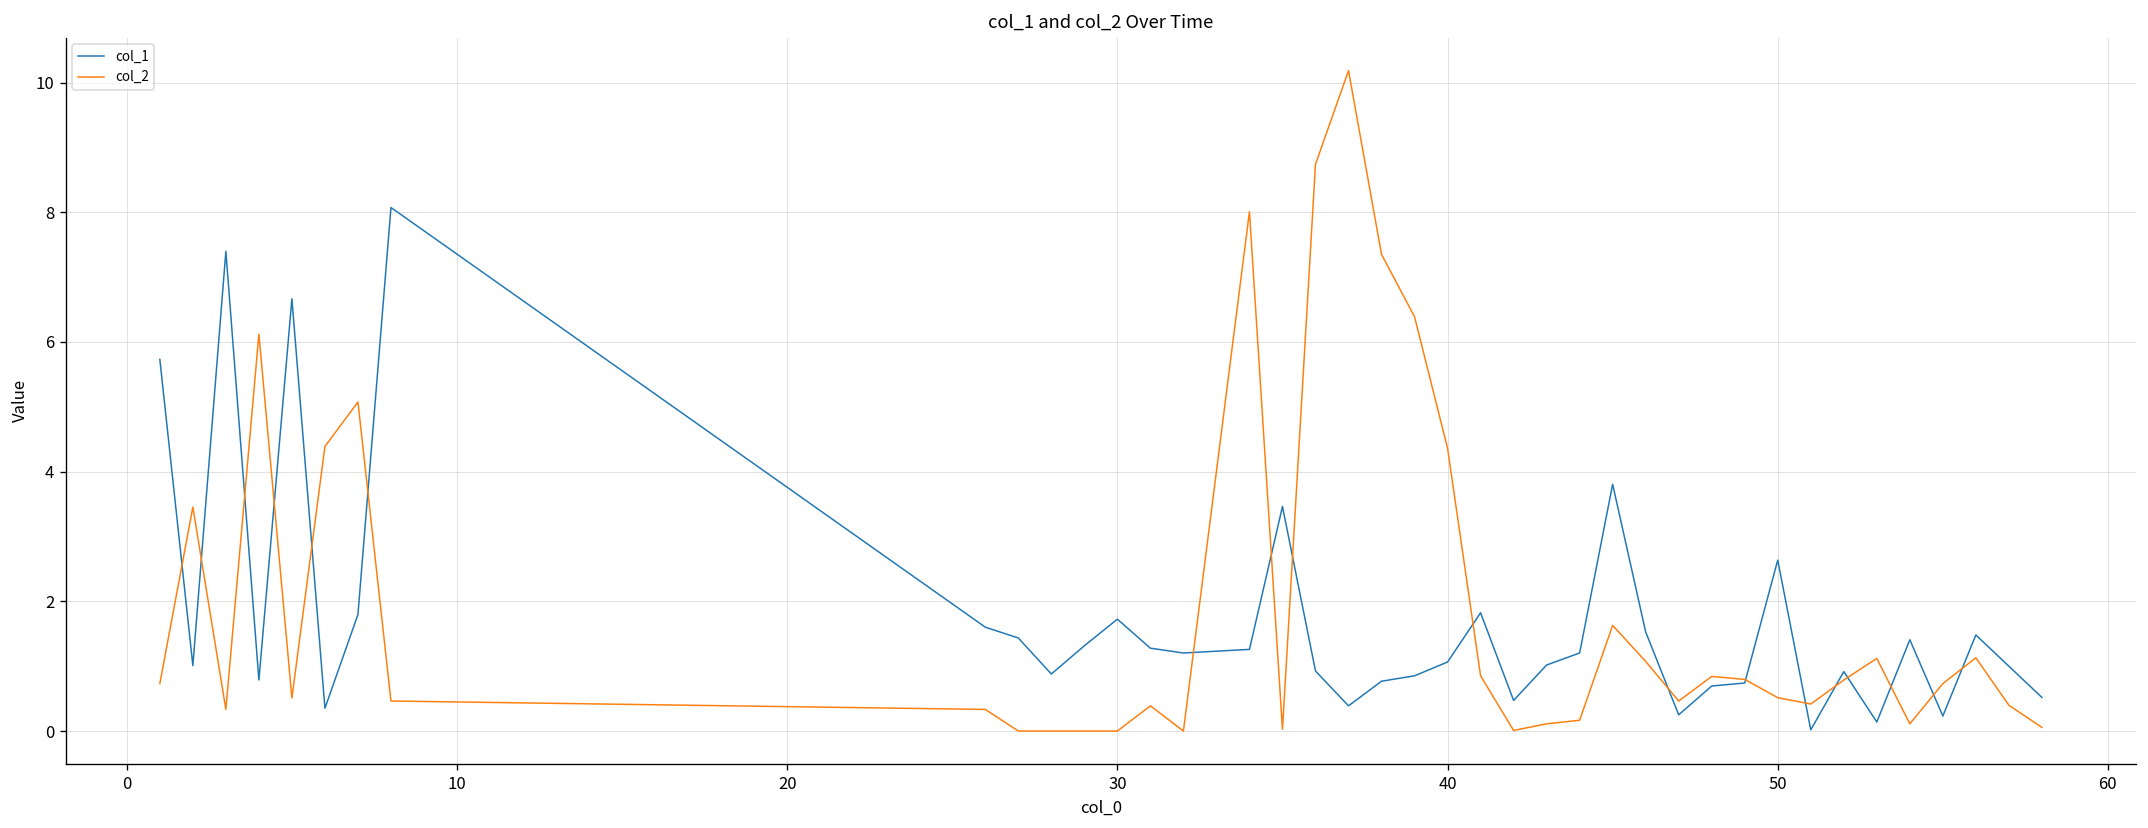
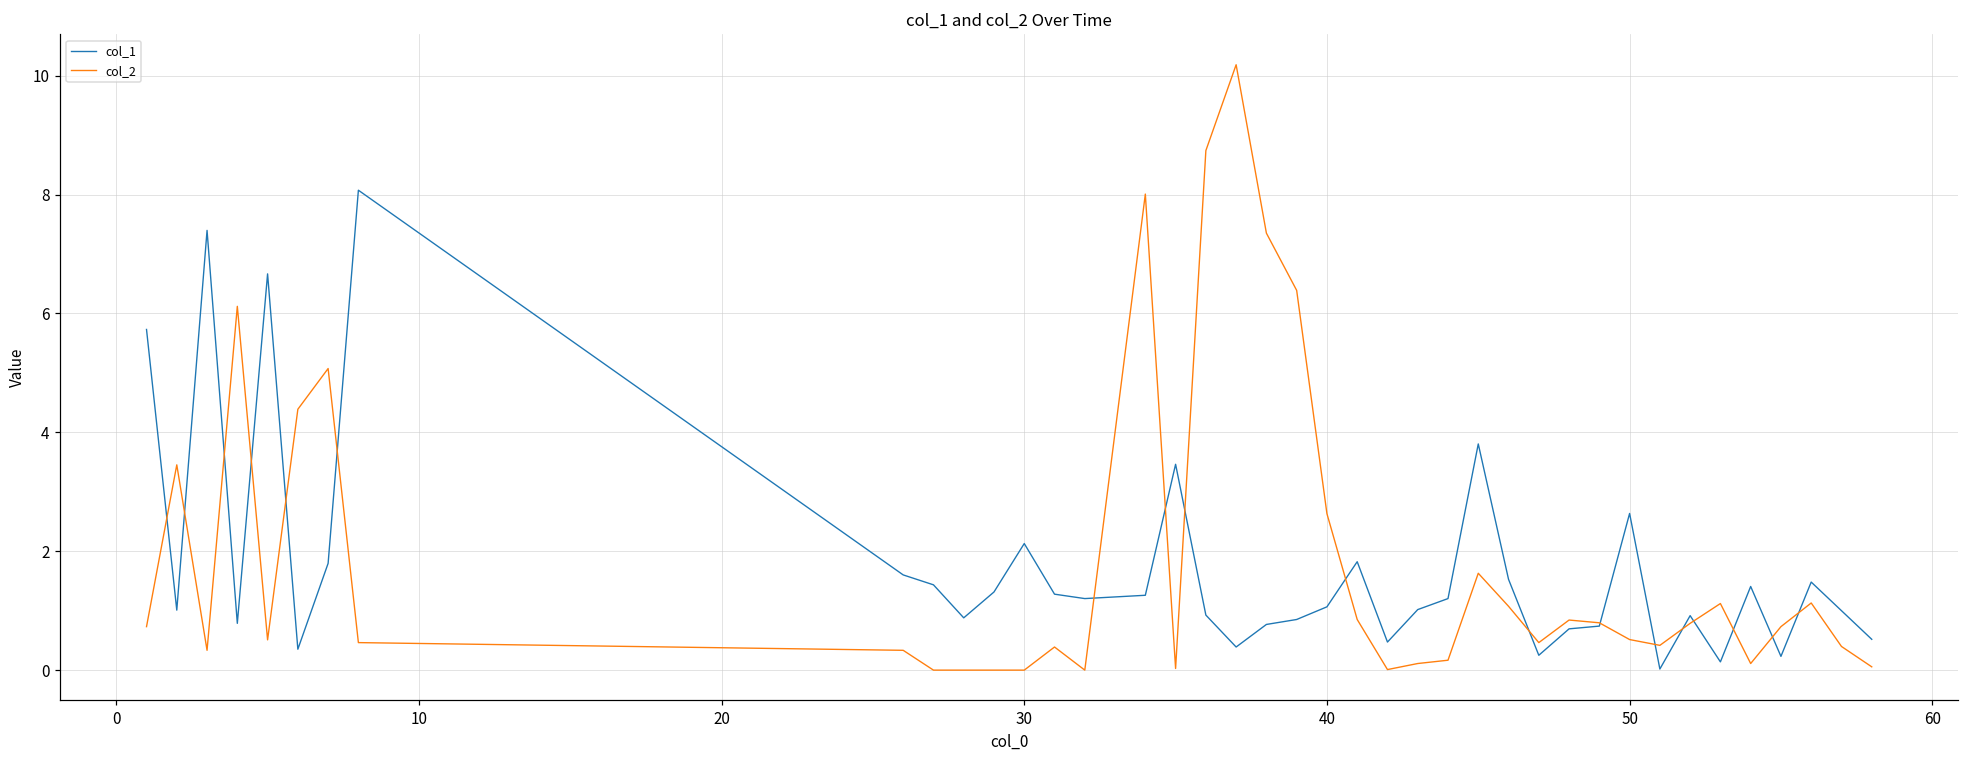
col_1, 30: 1.7 -> 2.1
col_2, 40: 4.4 -> 2.6
